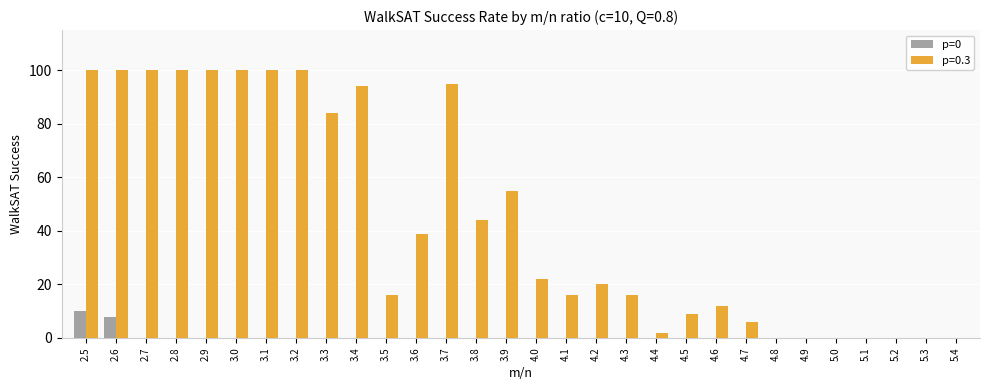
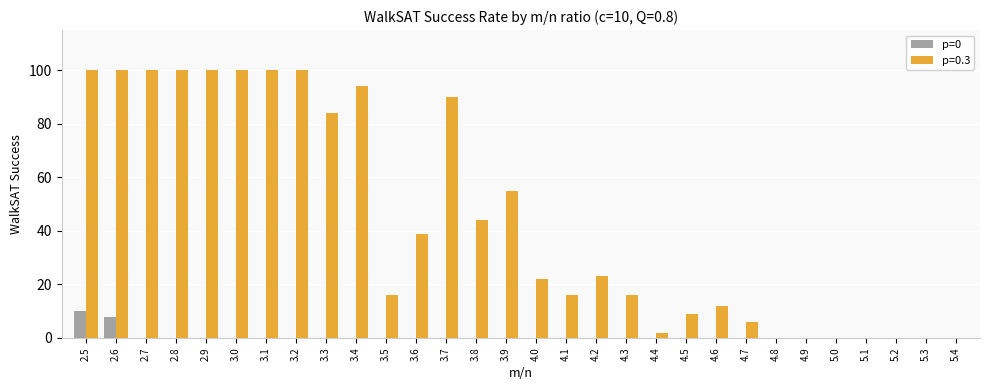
p=0.3, 3.7: 95 -> 90
p=0.3, 4.2: 20 -> 23
